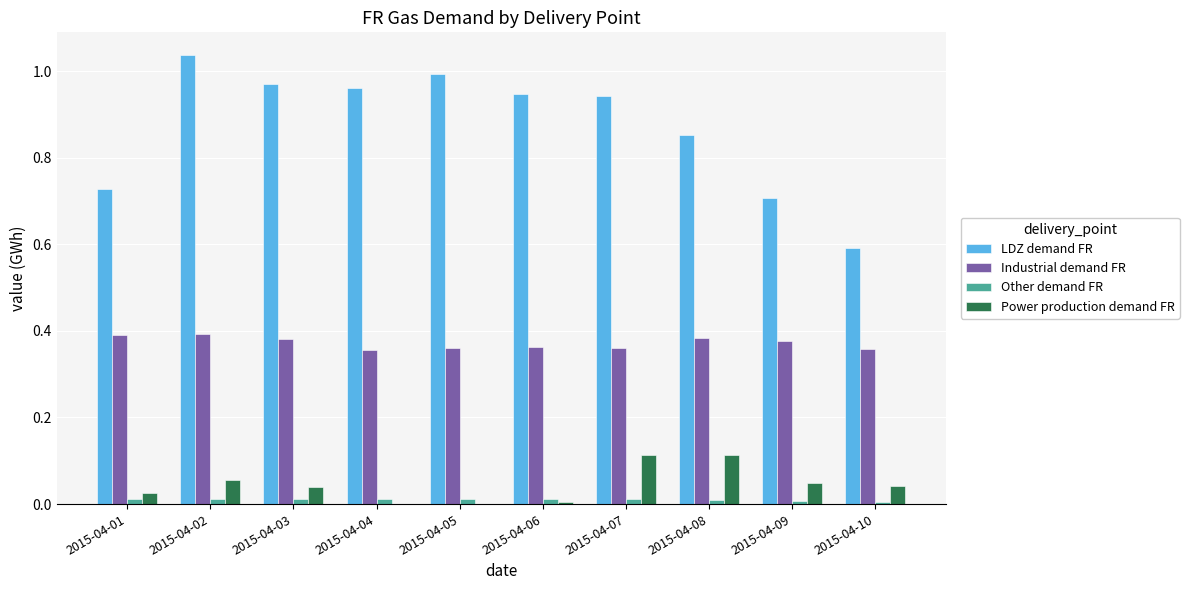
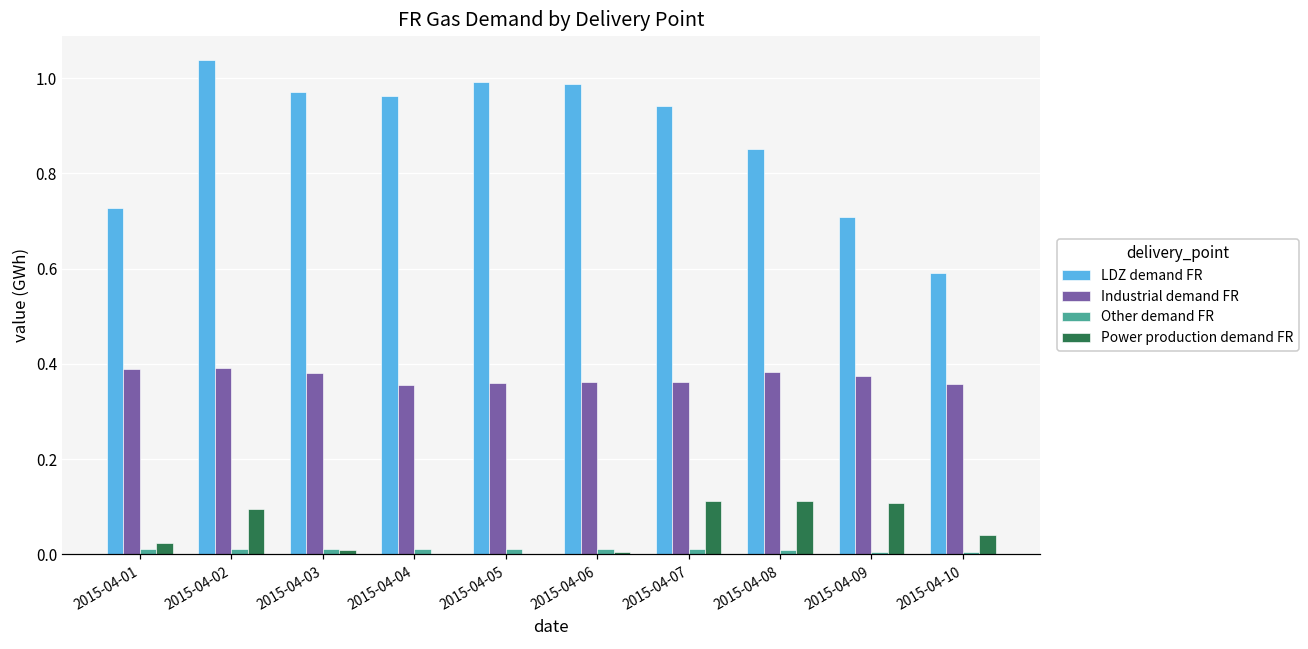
Power production demand FR, 2015-04-02: 0.05 -> 0.10
Power production demand FR, 2015-04-03: 0.04 -> 0.01
LDZ demand FR, 2015-04-06: 0.95 -> 0.99
Power production demand FR, 2015-04-09: 0.05 -> 0.11
